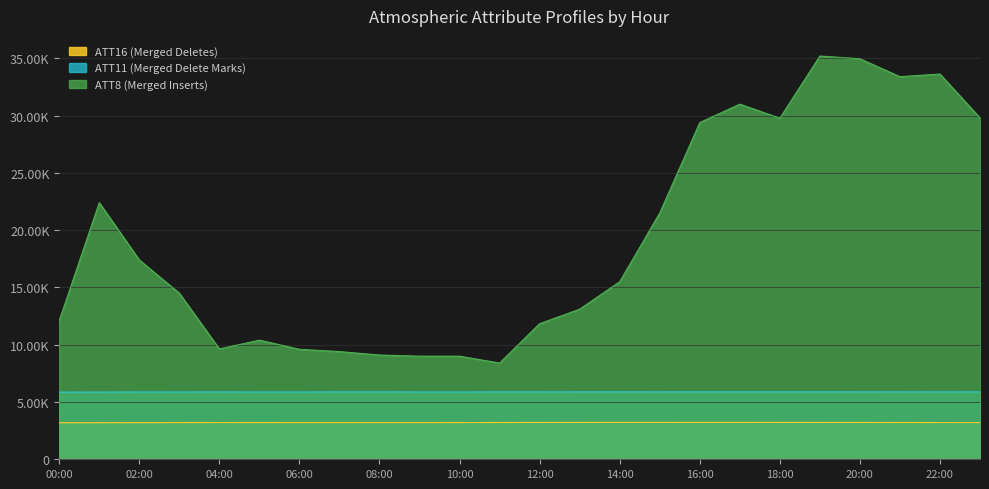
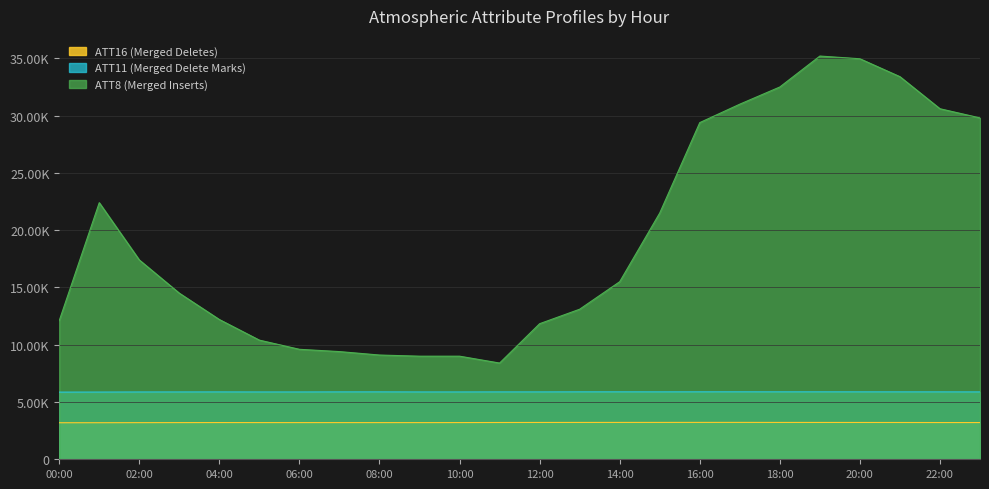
ATT8 (Merged Inserts), 04:00: 9600 -> 12200
ATT8 (Merged Inserts), 18:00: 29800 -> 32500
ATT8 (Merged Inserts), 22:00: 33600 -> 30600
